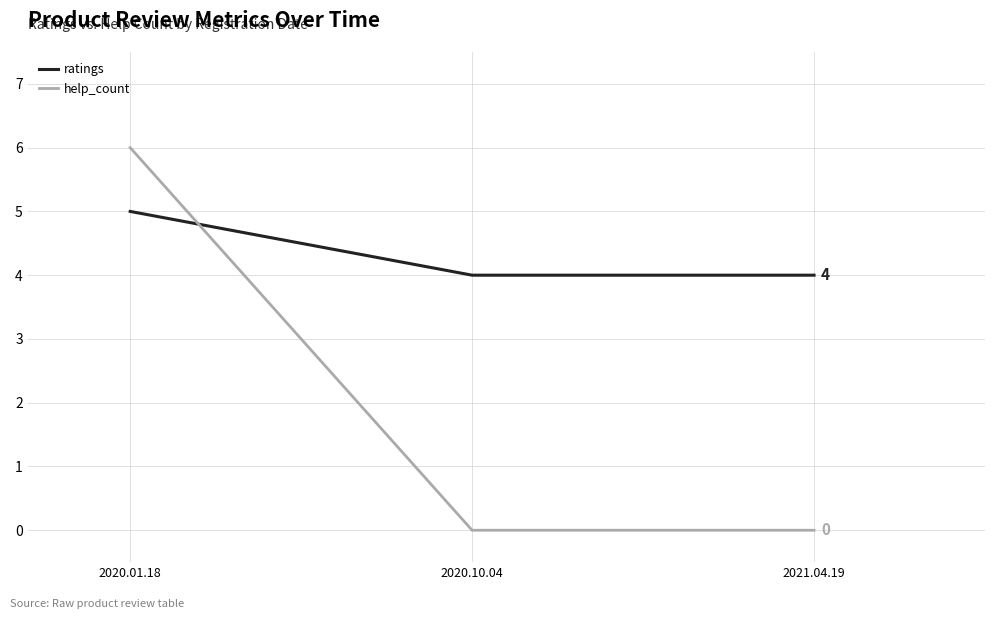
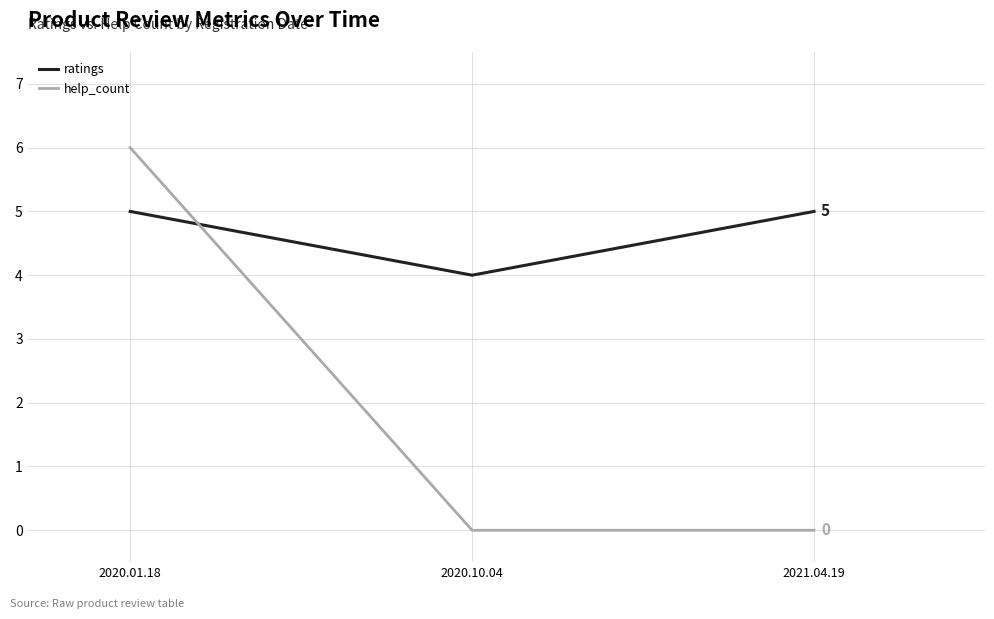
ratings, 2021.04.19: 4 -> 5
